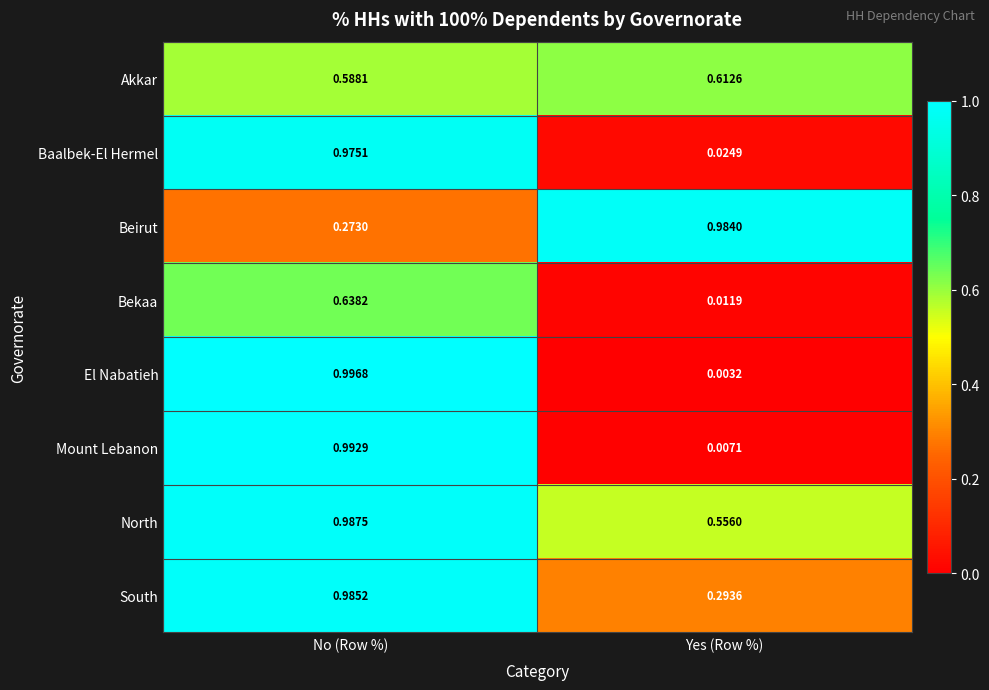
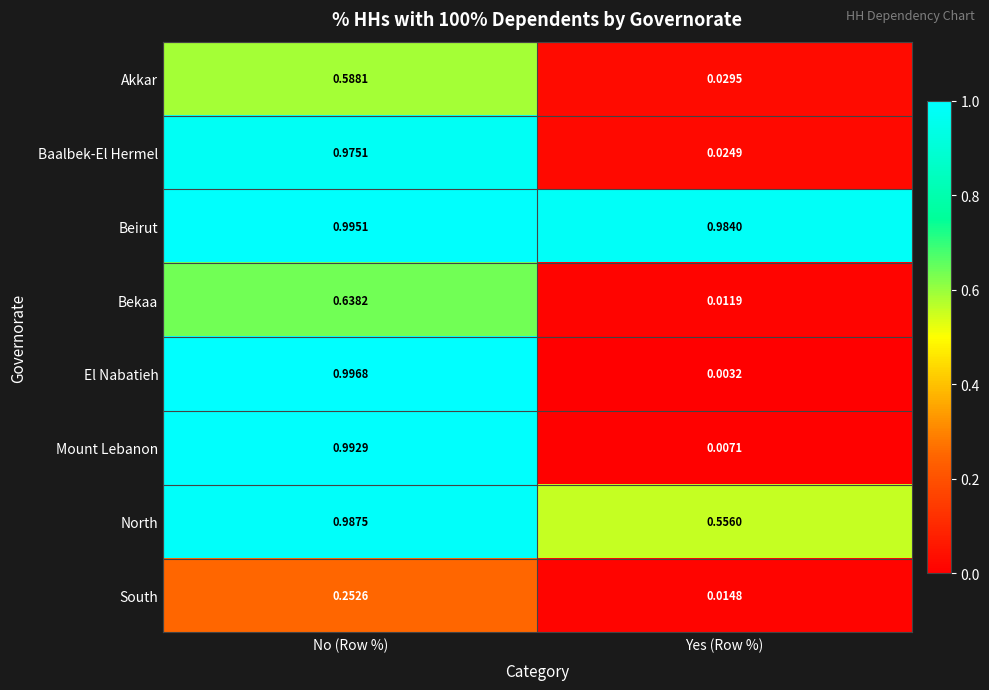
Akkar, Yes (Row %): 0.6126 -> 0.0295
Beirut, No (Row %): 0.2730 -> 0.9951
South, No (Row %): 0.9852 -> 0.2526
South, Yes (Row %): 0.2936 -> 0.0148
